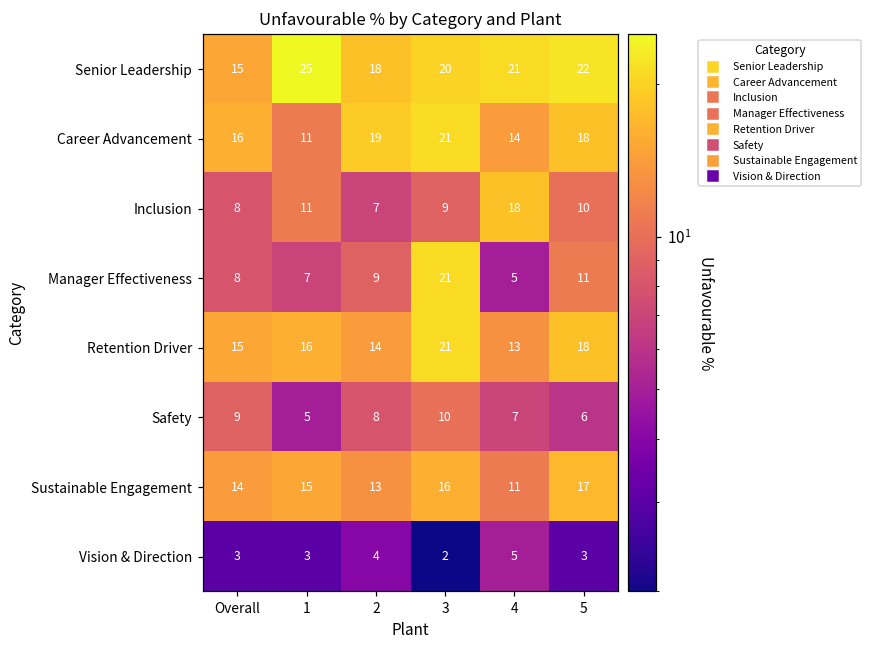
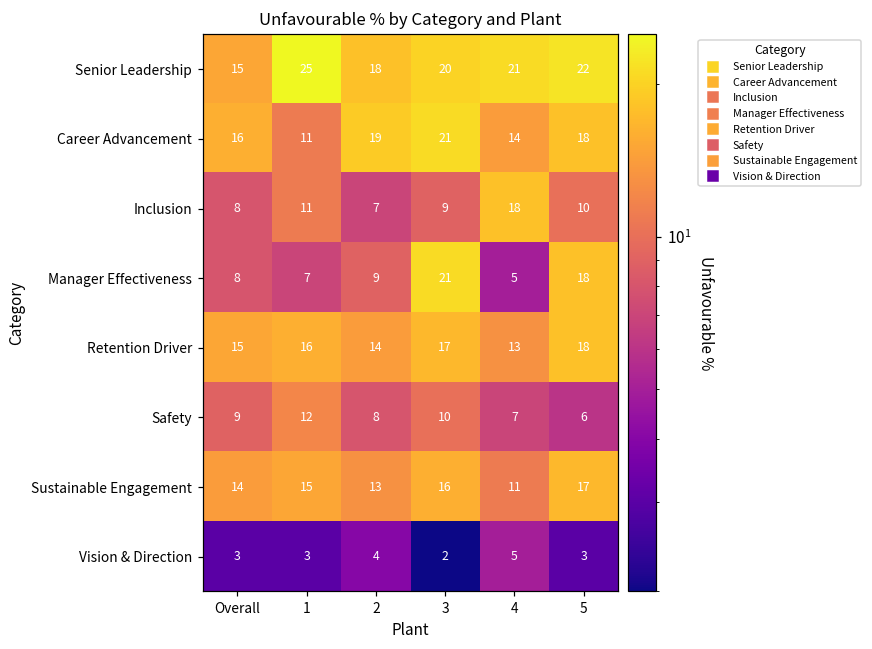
Manager Effectiveness, 5: 11 -> 18
Retention Driver, 3: 21 -> 17
Safety, 1: 5 -> 12
